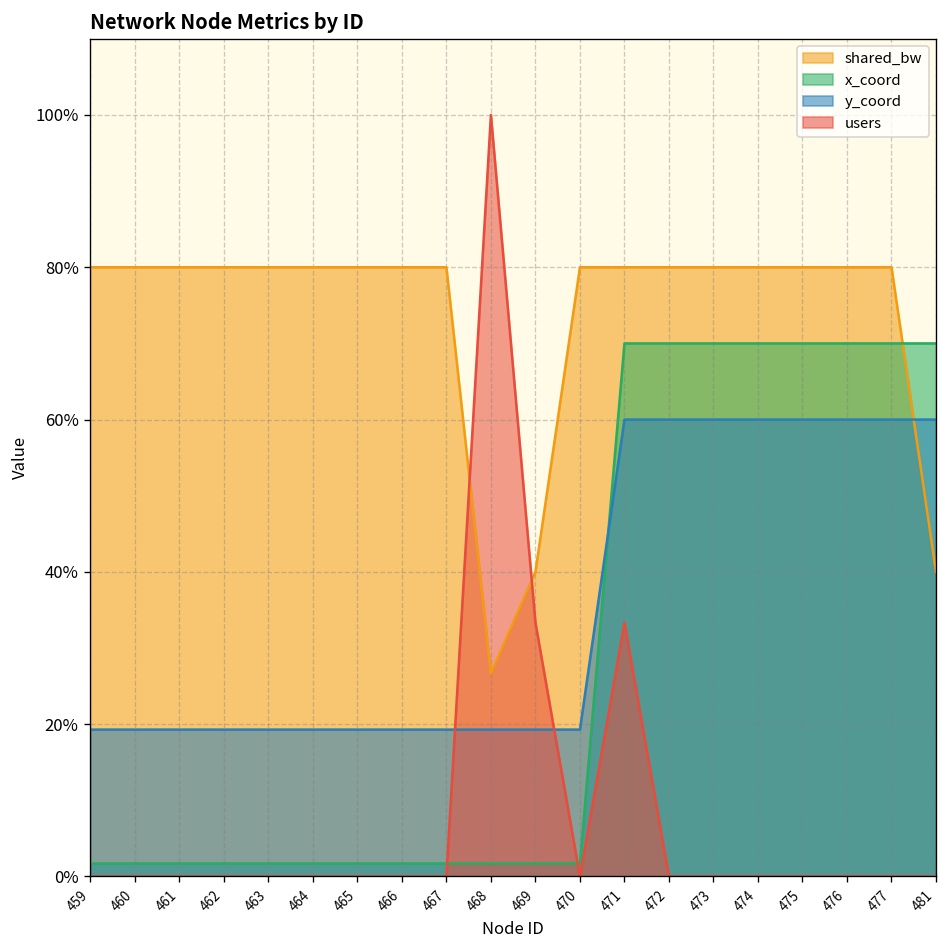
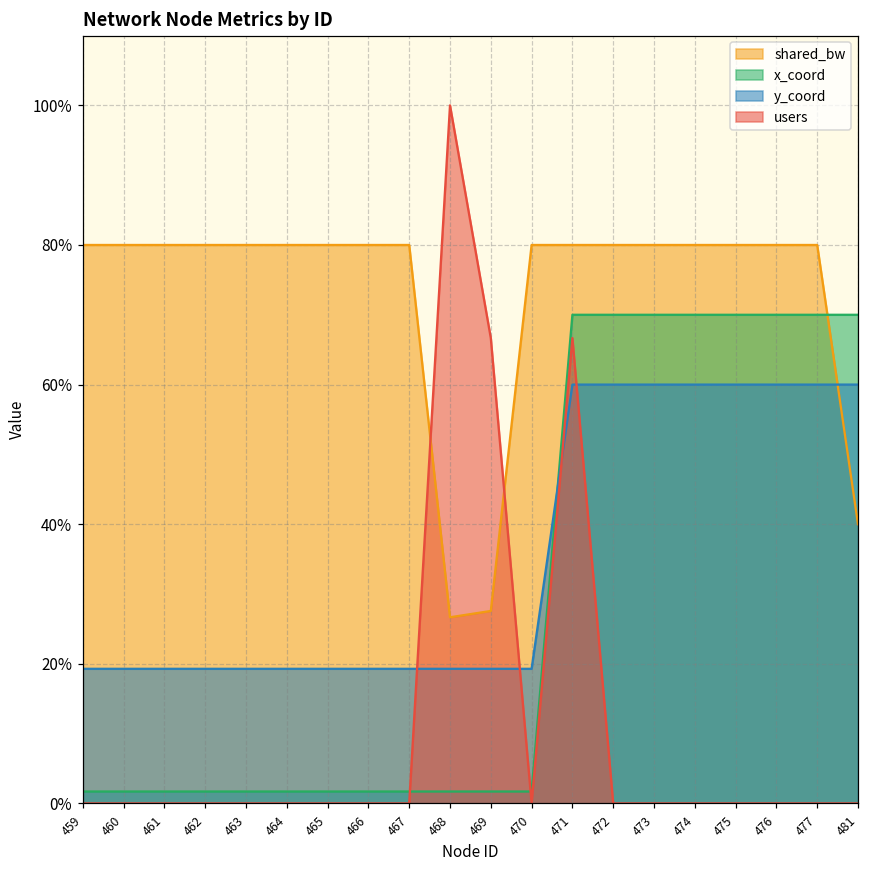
shared_bw, 469: 40% -> 28%
users, 469: 33% -> 67%
users, 471: 33% -> 67%
